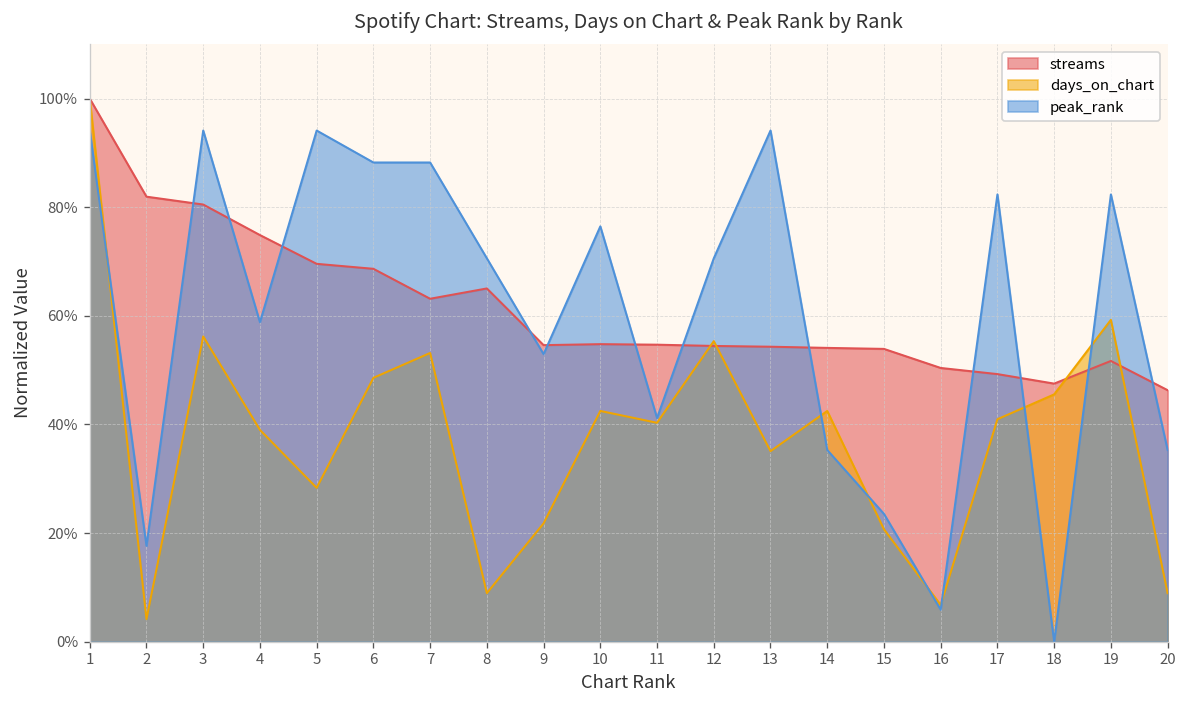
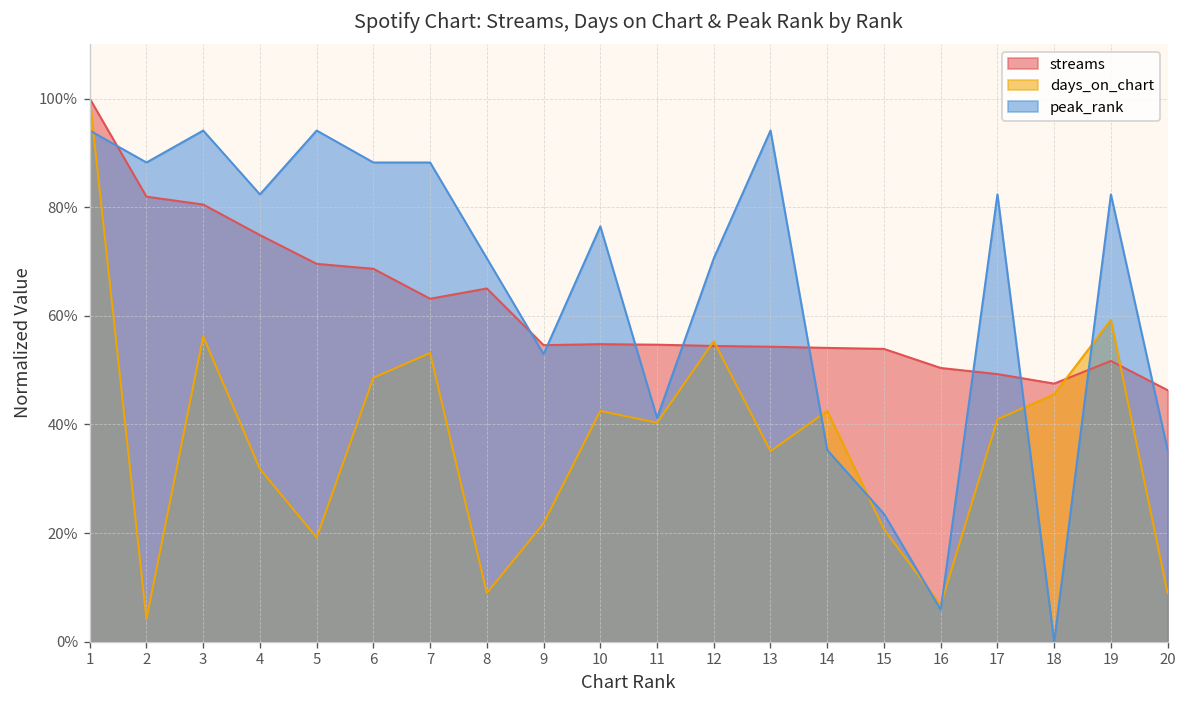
peak_rank, 2: 18% -> 88%
days_on_chart, 4: 39% -> 32%
peak_rank, 4: 59% -> 82%
days_on_chart, 5: 28% -> 19%
